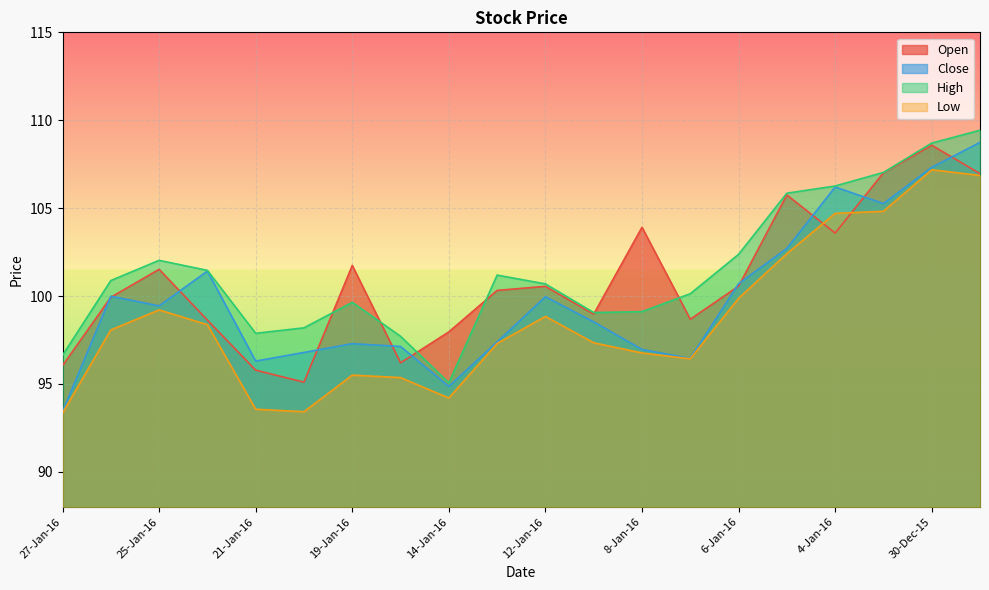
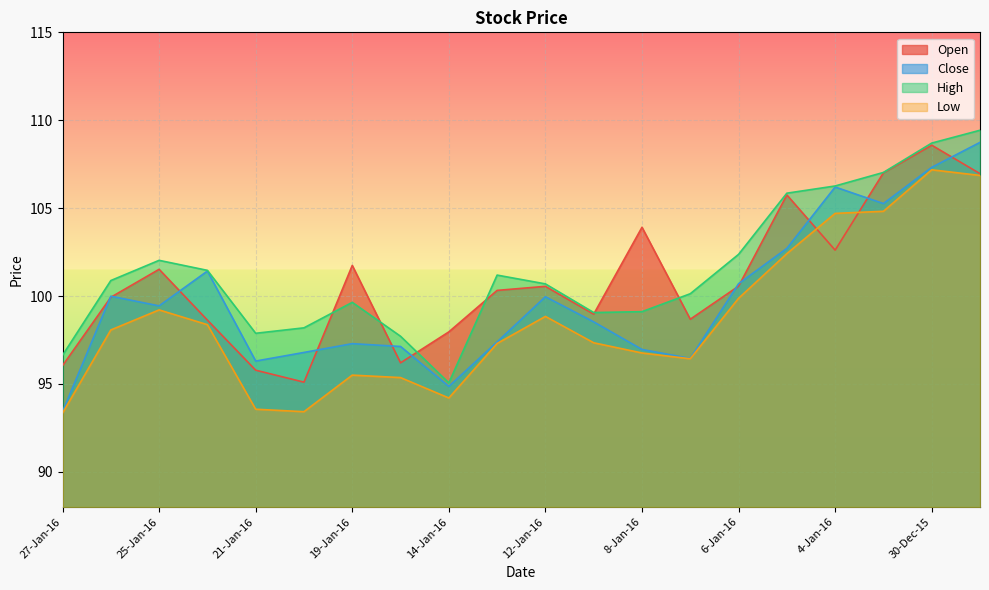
Open, 4-Jan-16: 103.6 -> 102.6
